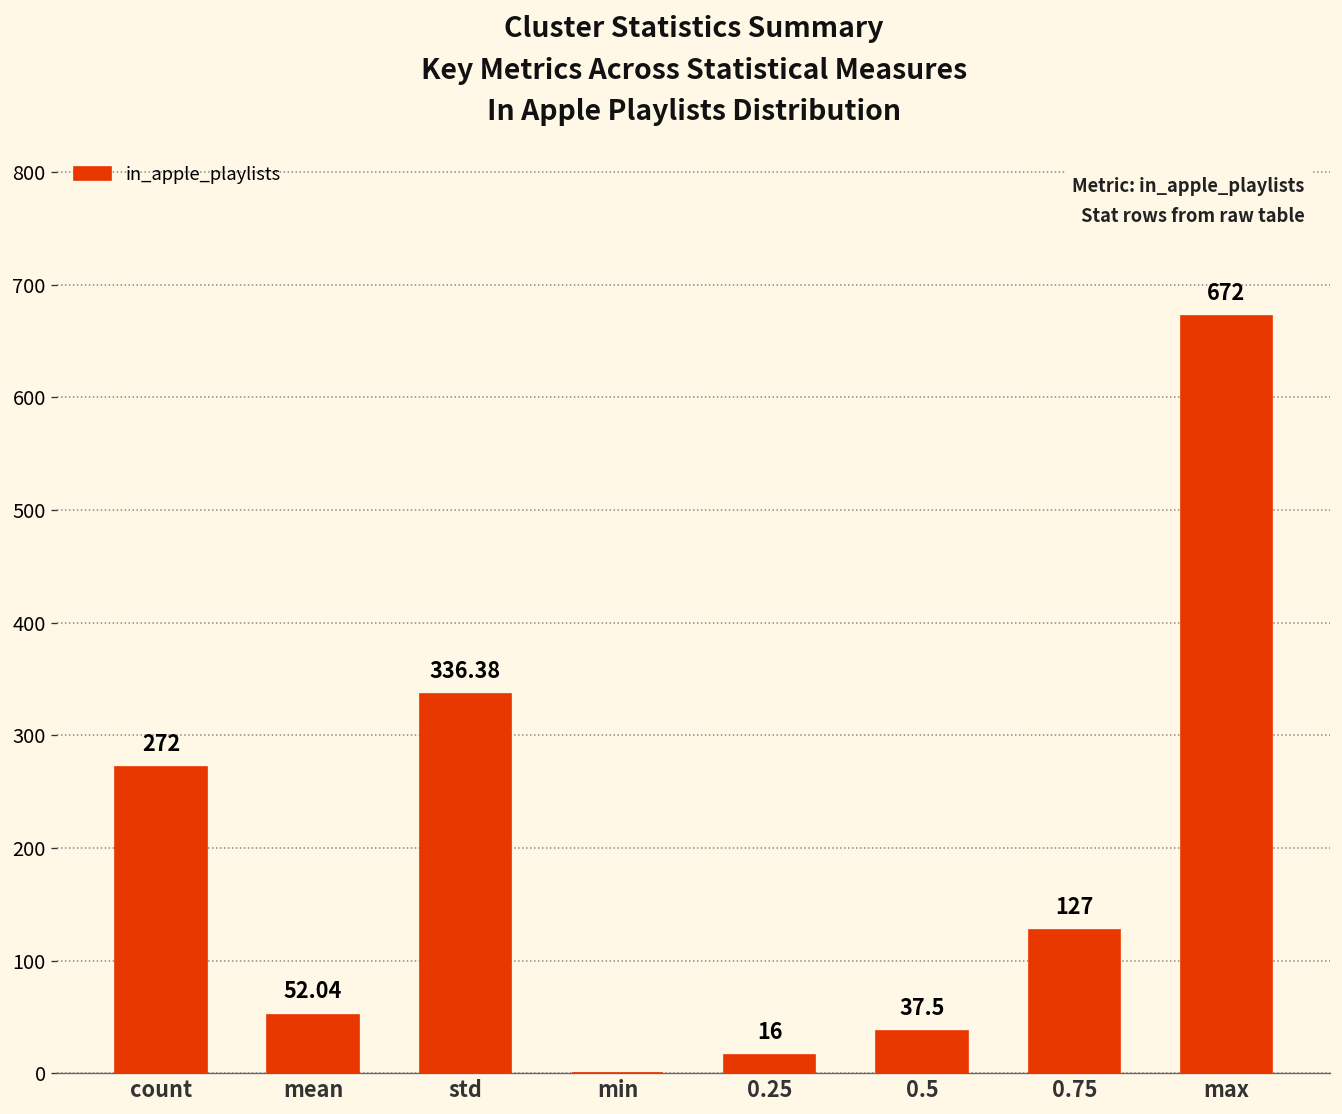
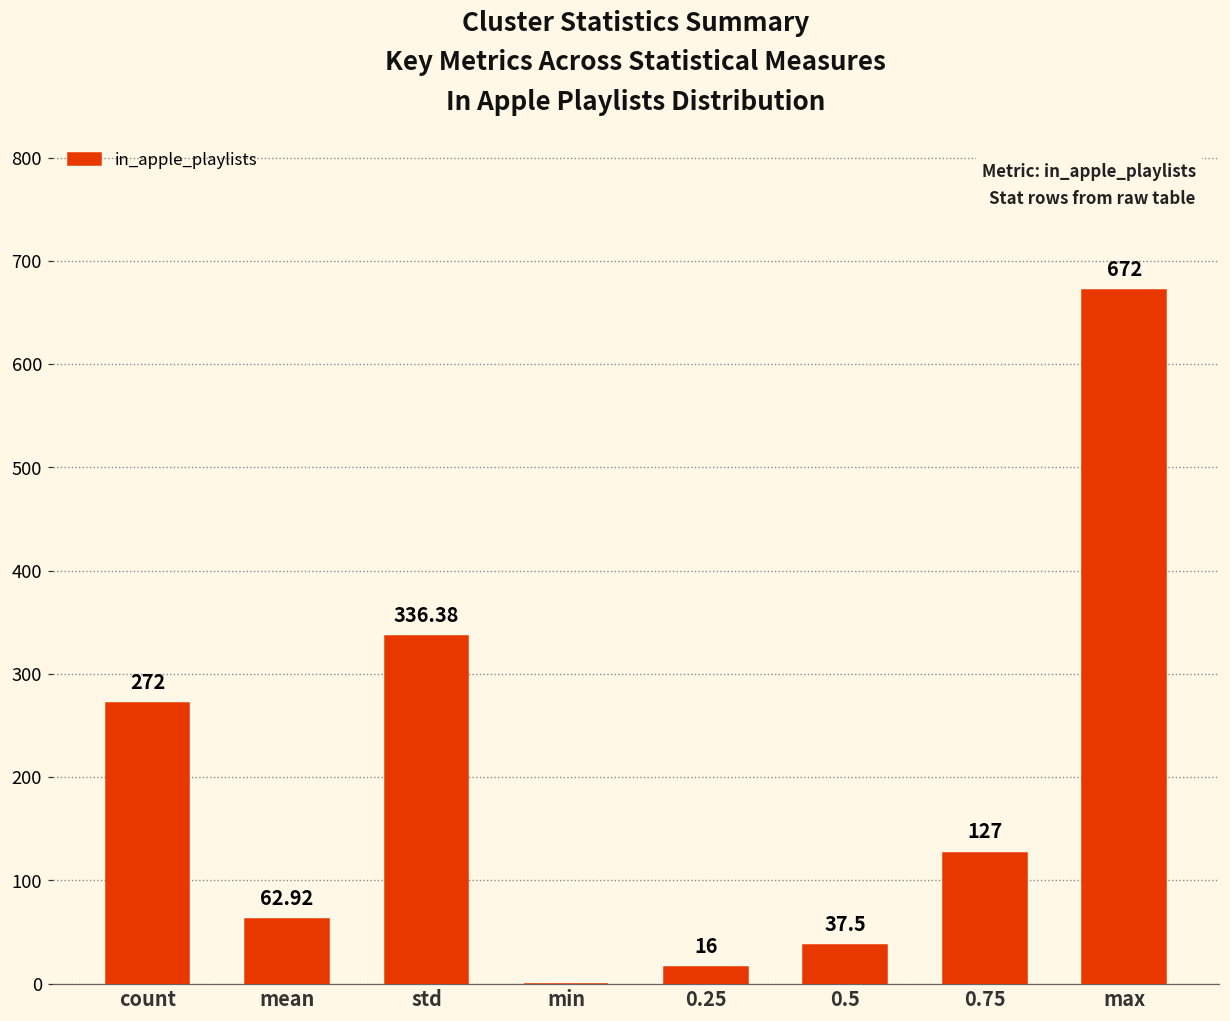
mean: 52.04 -> 62.92
